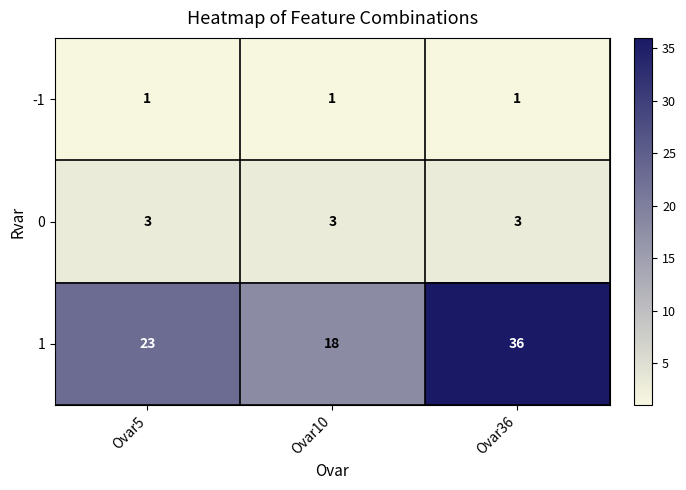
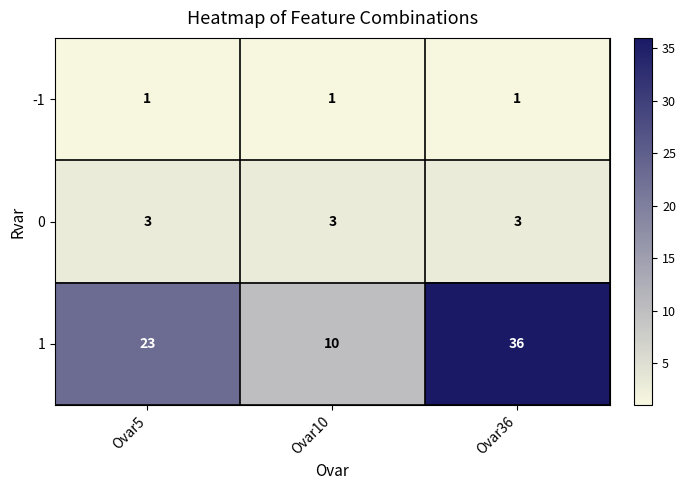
1, Ovar10: 18 -> 10
